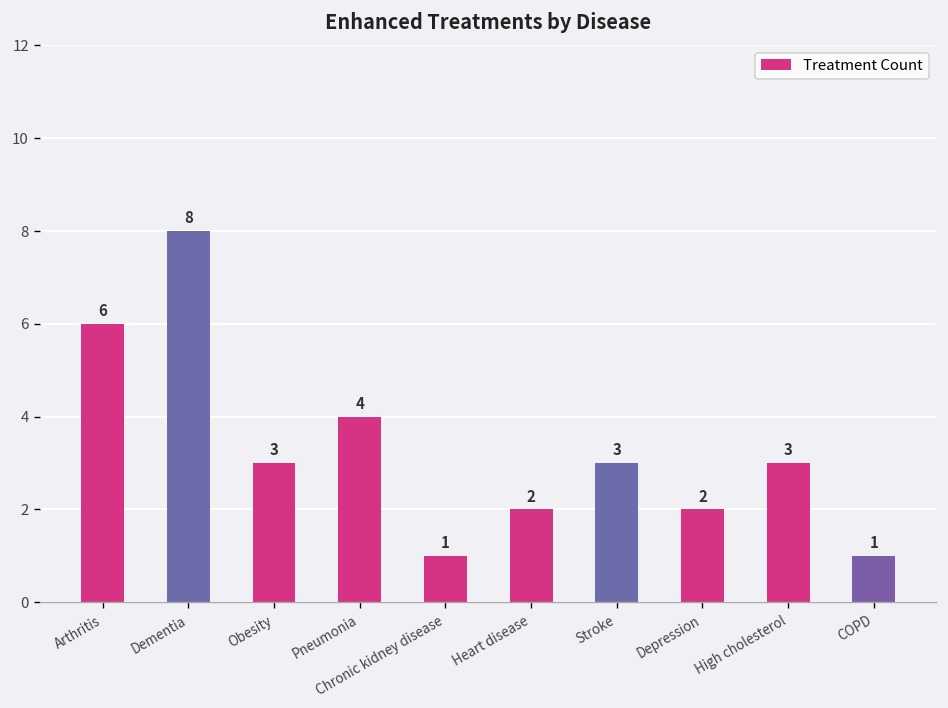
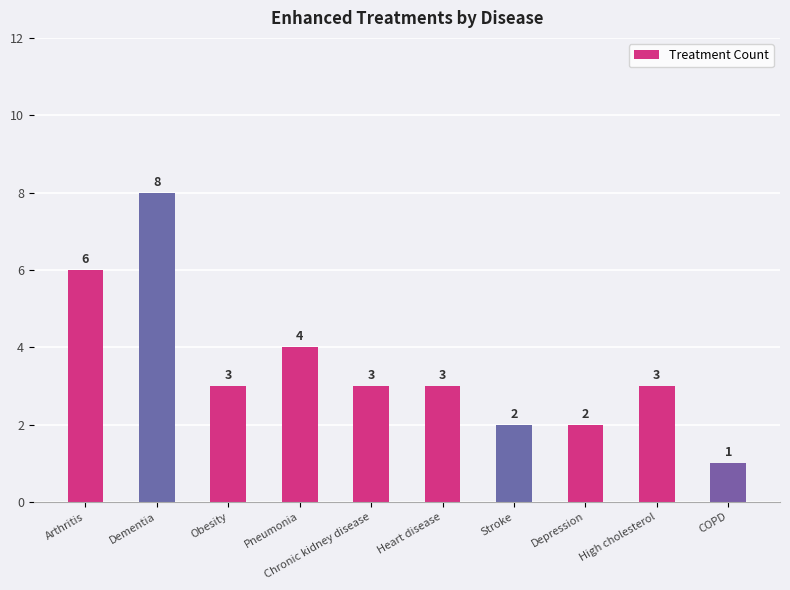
Chronic kidney disease: 1 -> 3
Heart disease: 2 -> 3
Stroke: 3 -> 2
